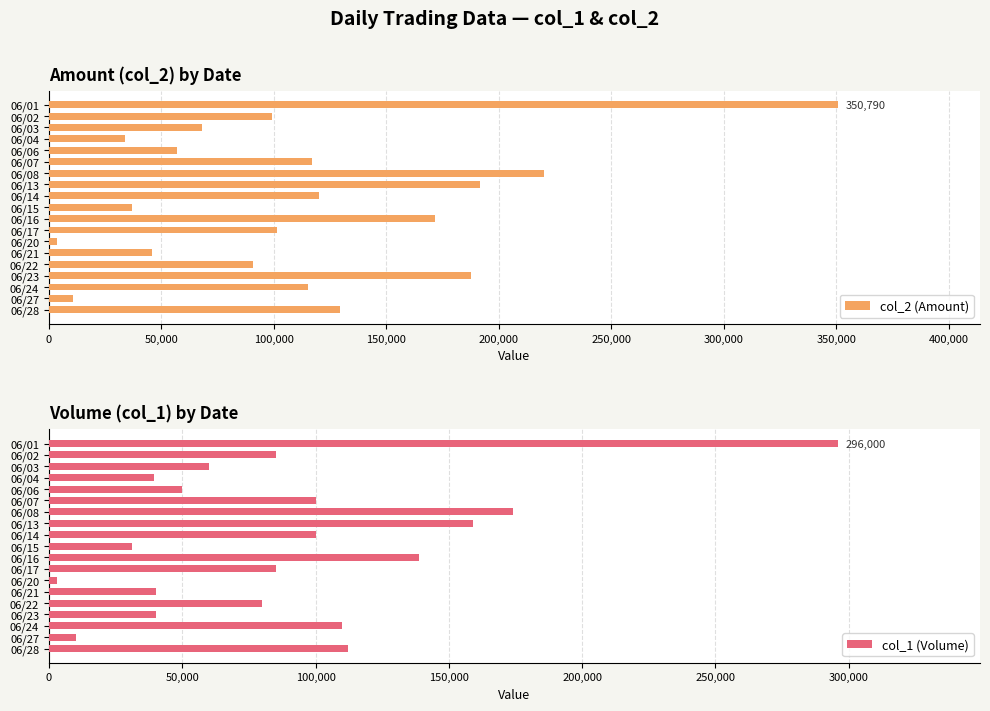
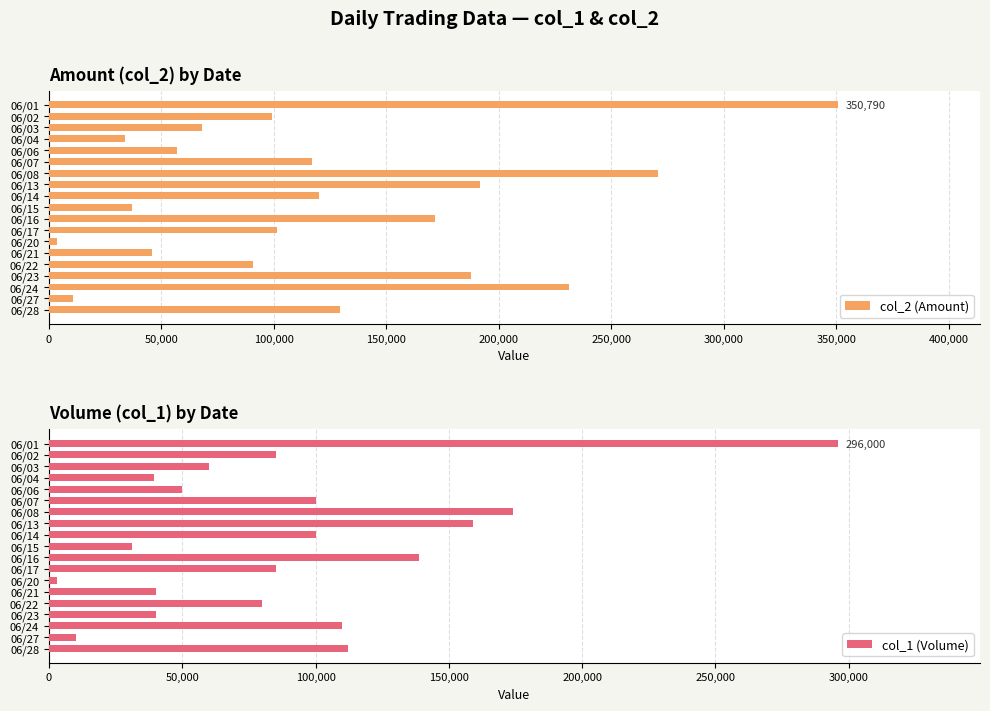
Amount (col_2) by Date, 06/08: 220,000 -> 271,000
Amount (col_2) by Date, 06/24: 115,000 -> 231,000
